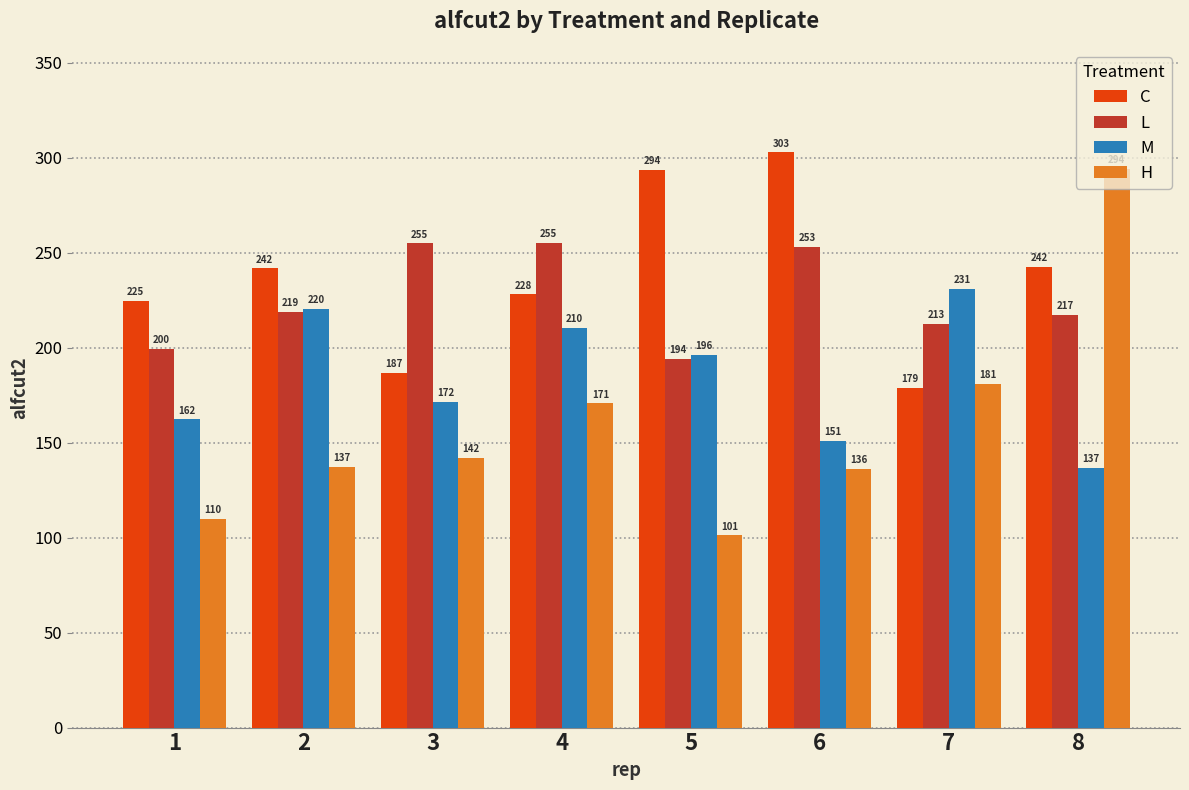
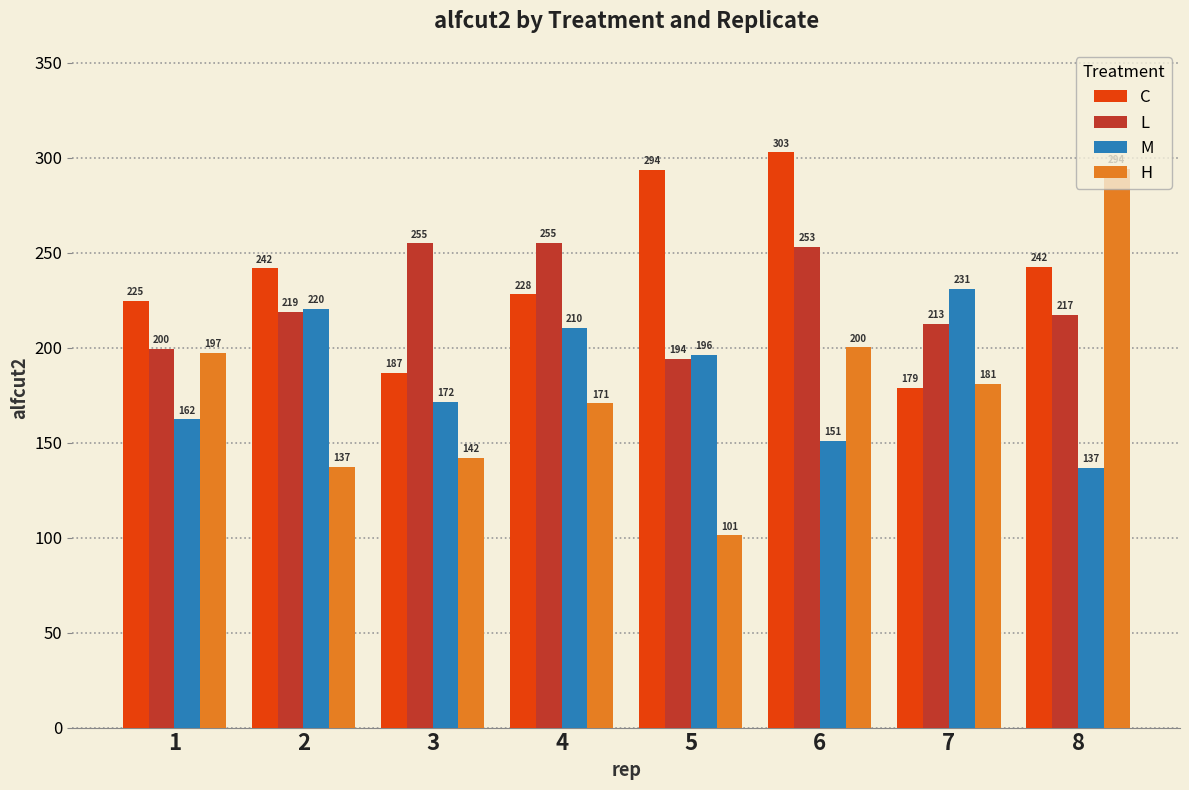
H, 1: 110 -> 197
H, 6: 136 -> 200
